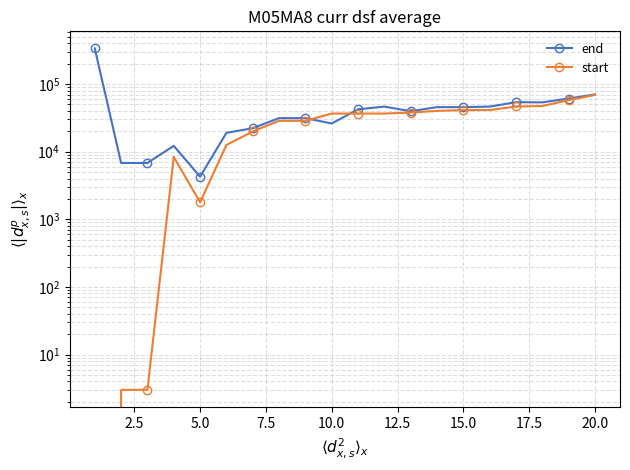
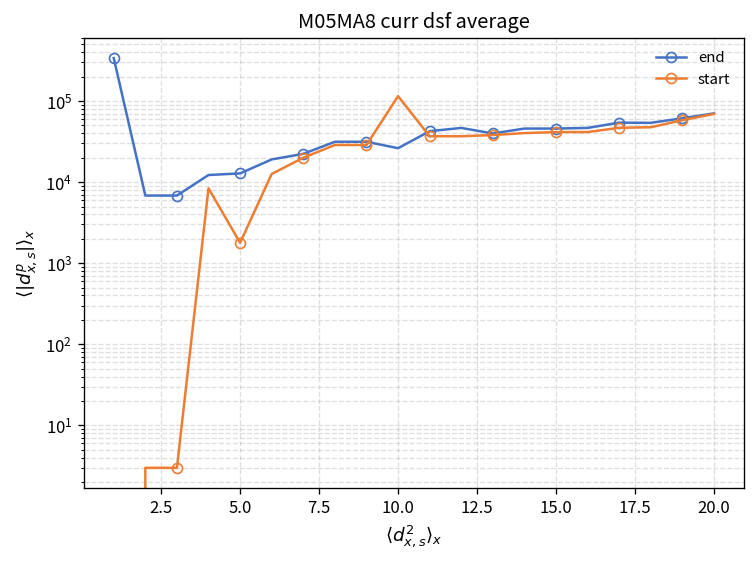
end, 5.0: 4000 -> 13000
start, 10.0: 40000 -> 110000
